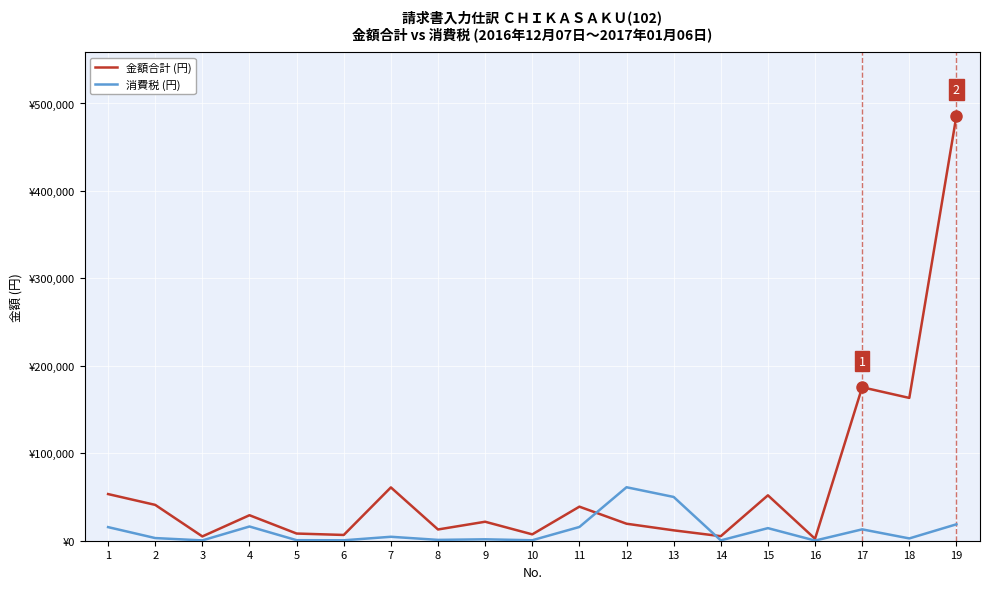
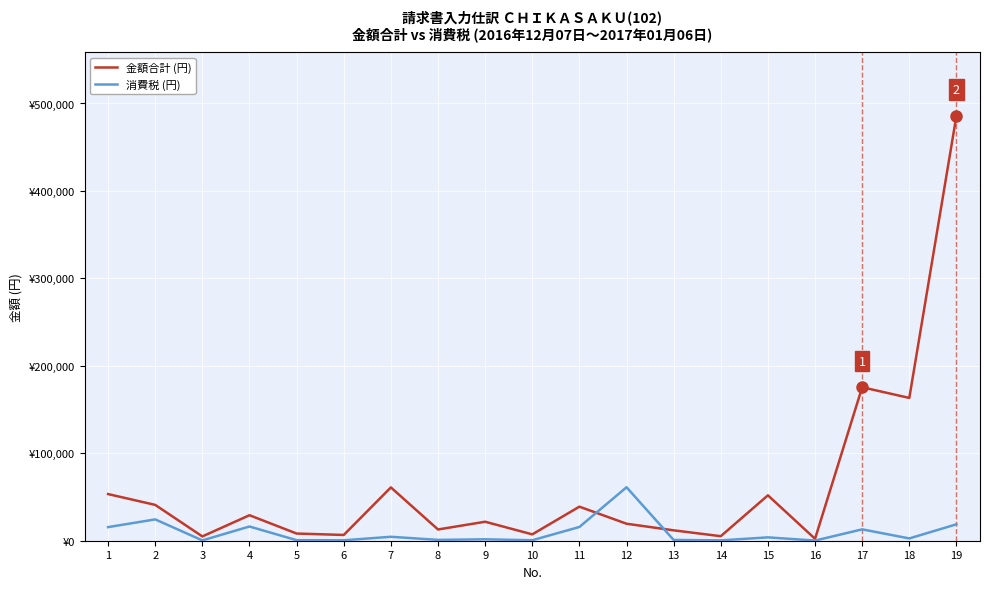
消費税 (円), 2: ¥0 -> ¥20,000
消費税 (円), 13: ¥50,000 -> ¥0
消費税 (円), 15: ¥10,000 -> ¥0
